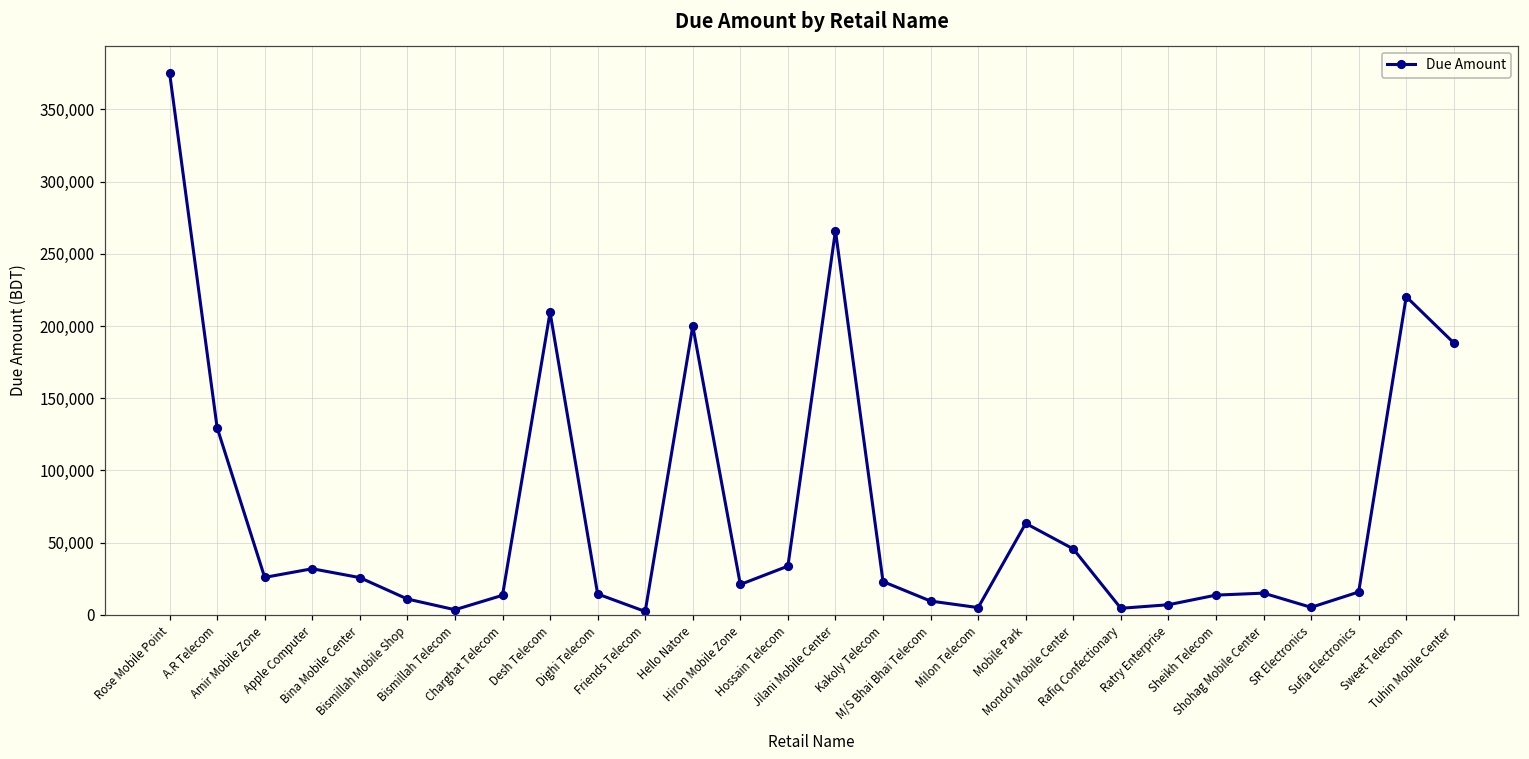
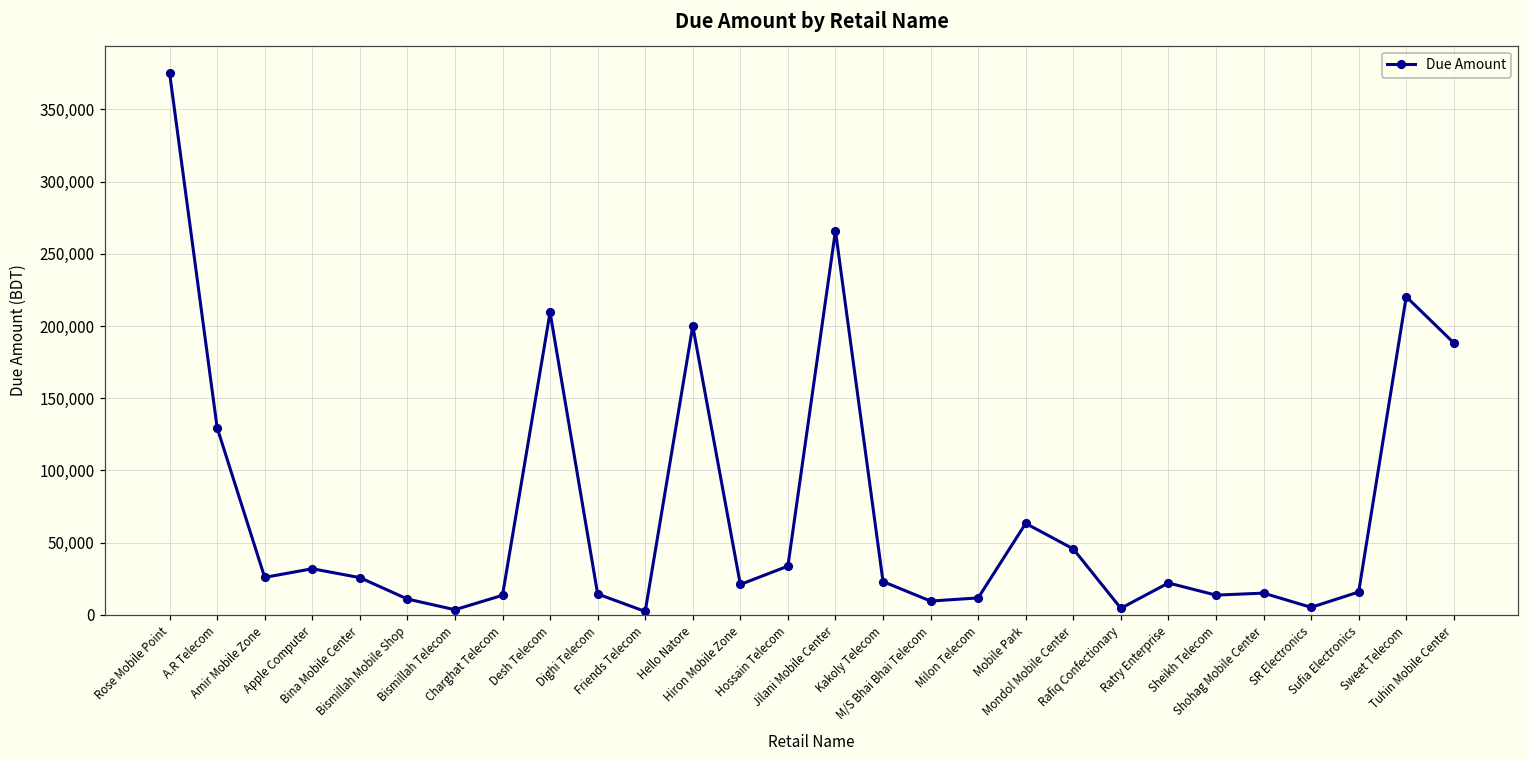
Milon Telecom: 5,000 -> 12,000
Ratry Enterprise: 7,000 -> 22,000
